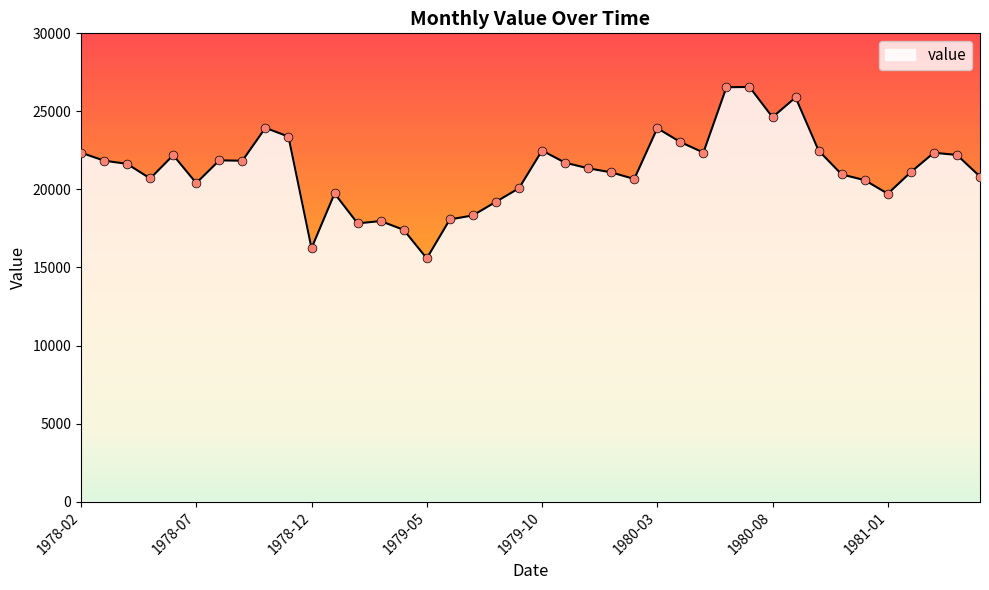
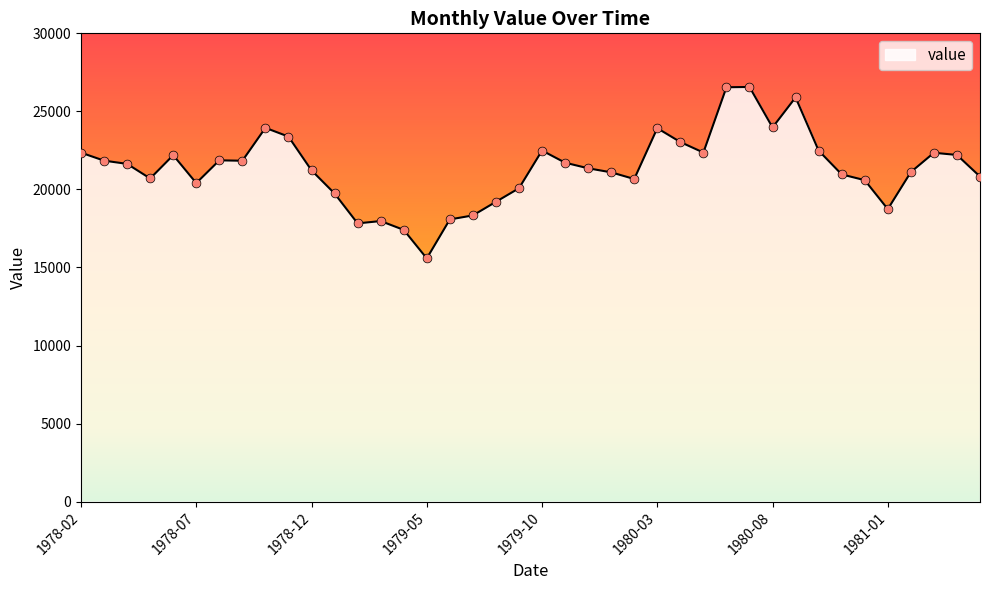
1978-12: 16200 -> 21200
1980-08: 24600 -> 24000
1981-01: 19700 -> 18700
